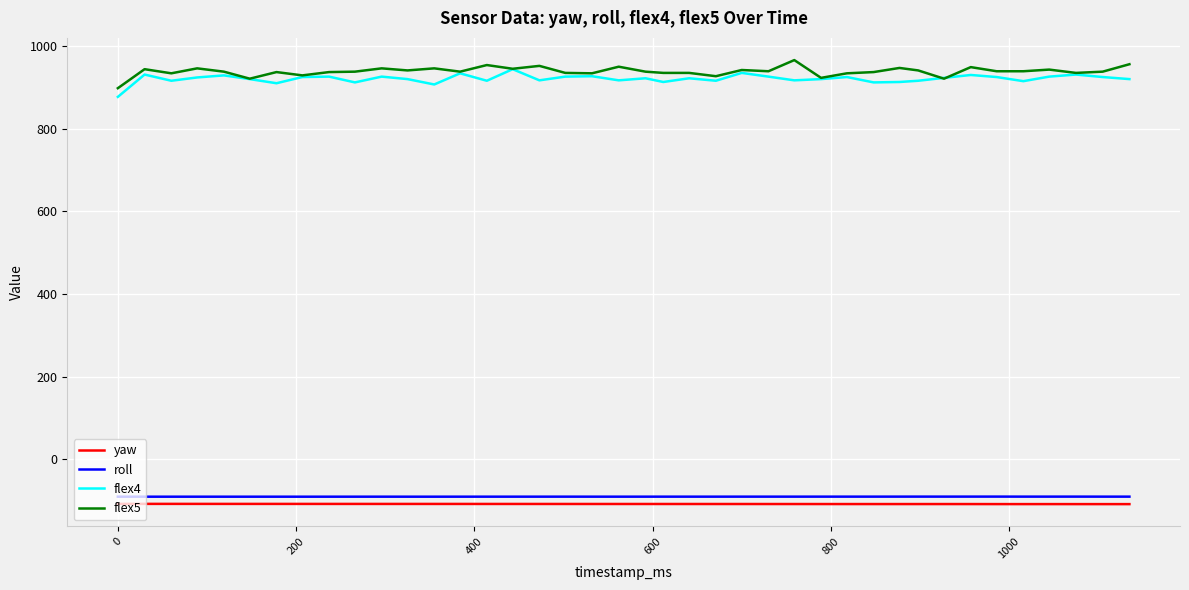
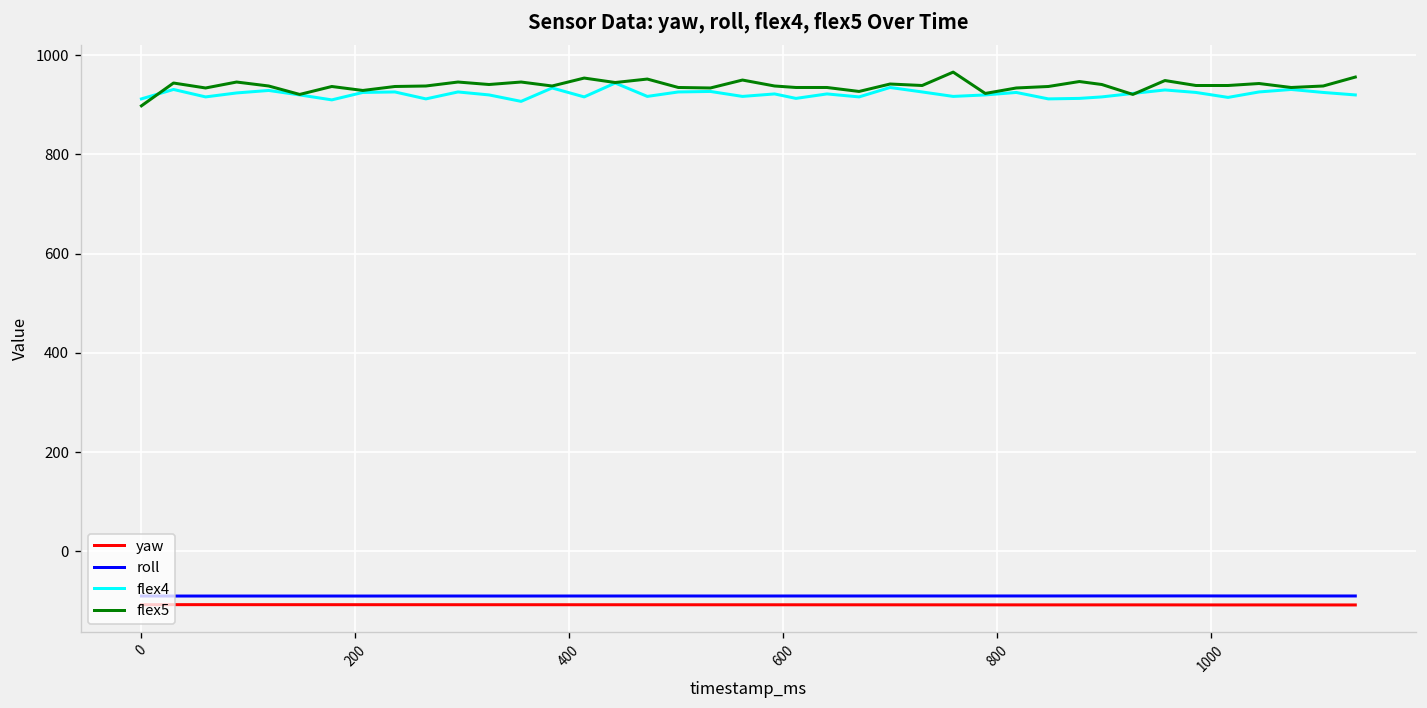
flex4, 0: 880 -> 910
